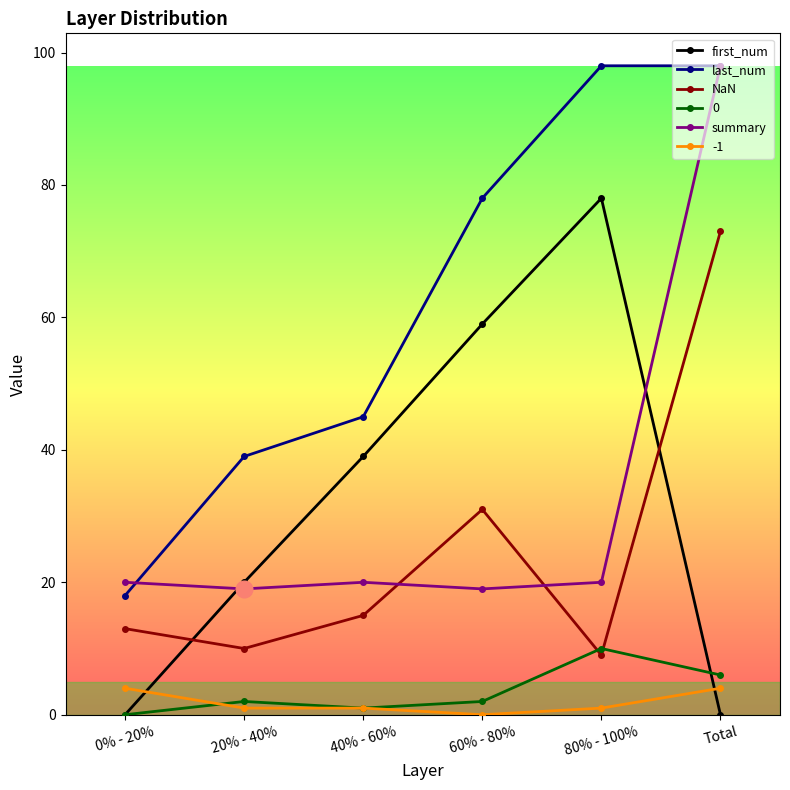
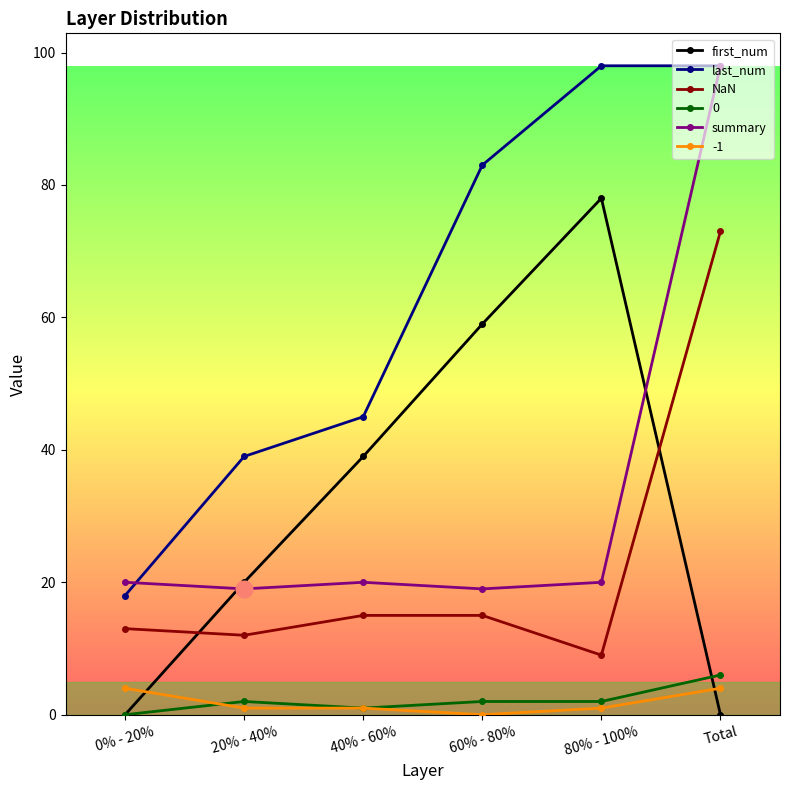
NaN, 20% - 40%: 10 -> 12
last_num, 60% - 80%: 78 -> 83
NaN, 60% - 80%: 31 -> 15
0, 80% - 100%: 10 -> 2
